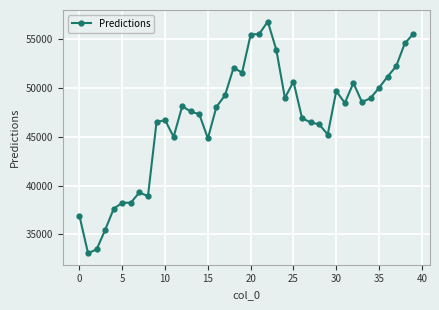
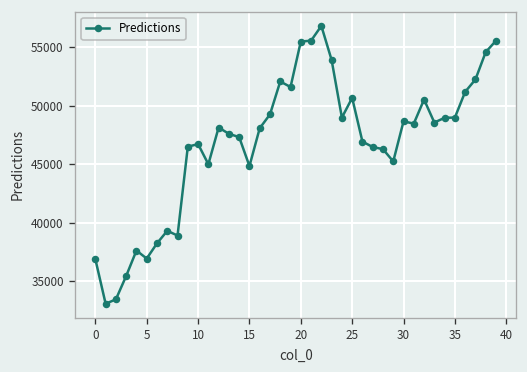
5: 38000 -> 37000
30: 50000 -> 49000
35: 50000 -> 49000
